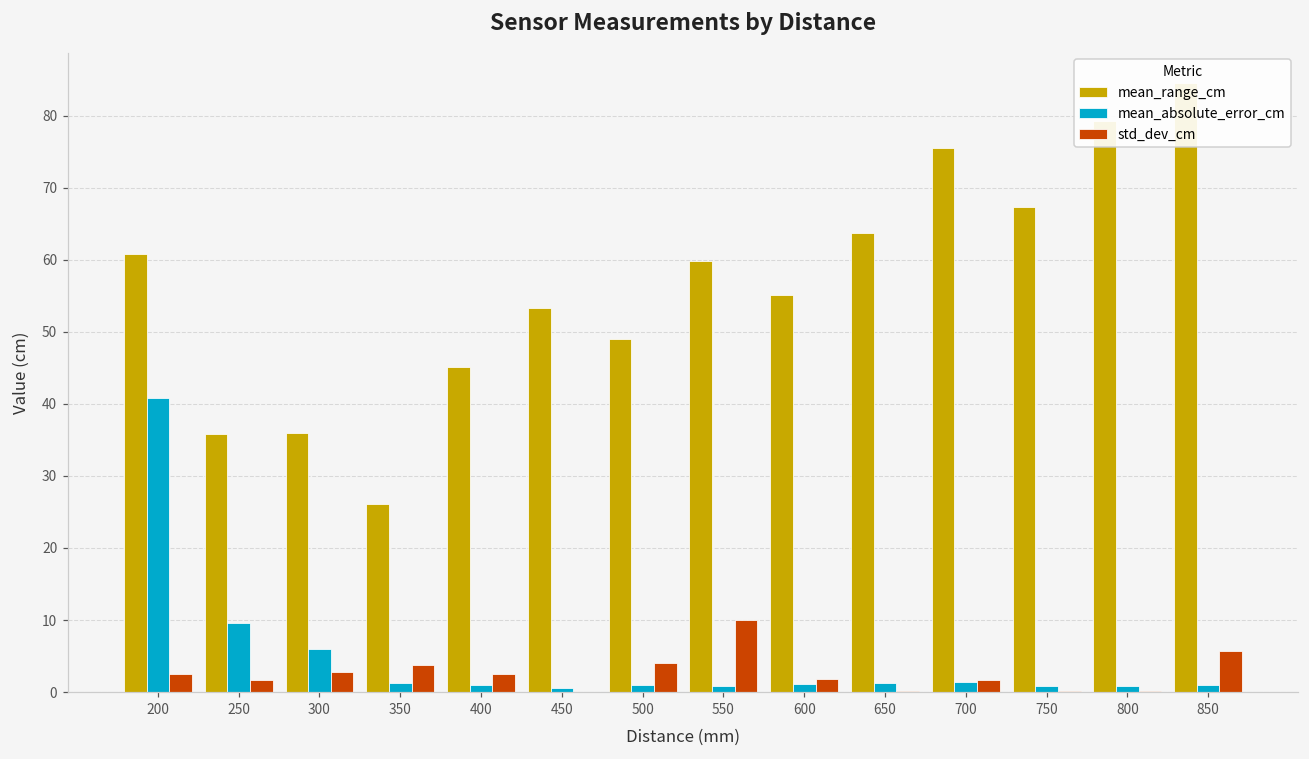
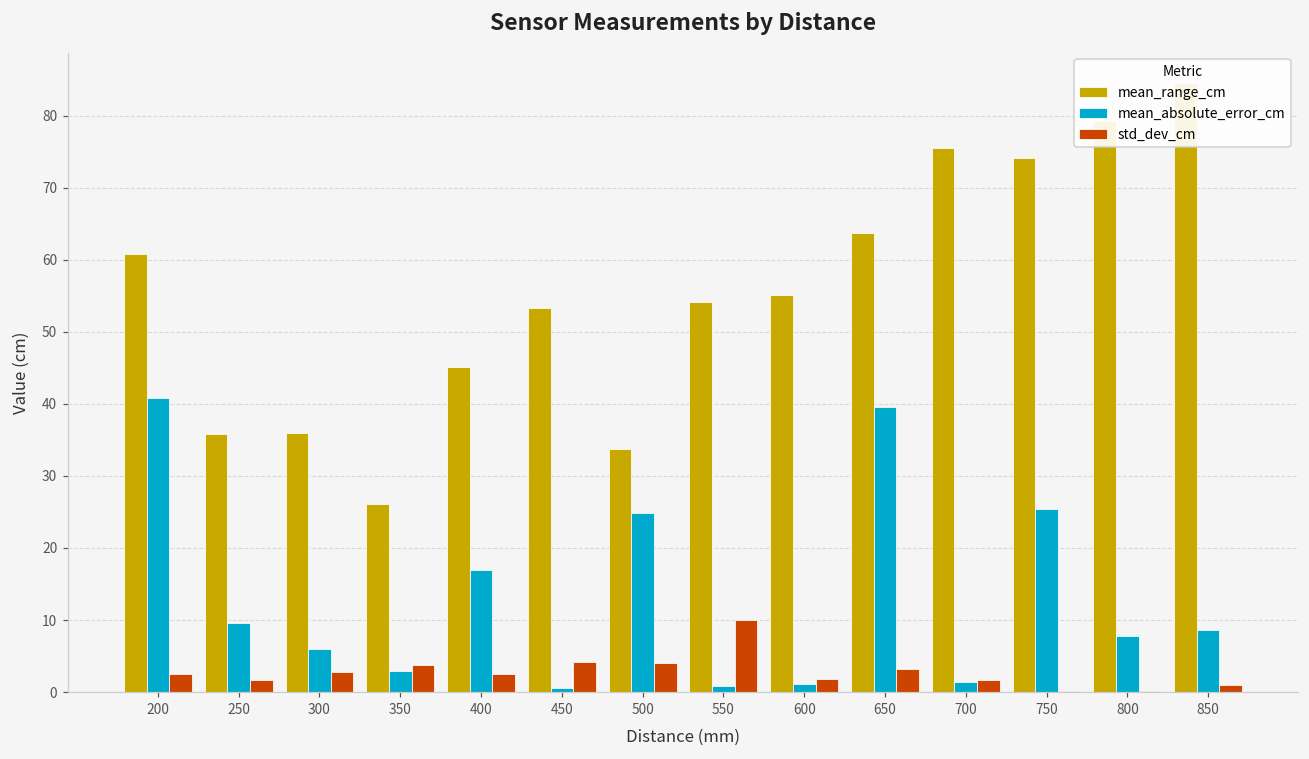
mean_absolute_error_cm, 350: 1 -> 3
mean_absolute_error_cm, 400: 1 -> 17
std_dev_cm, 450: 0 -> 4
mean_range_cm, 500: 49 -> 34
mean_absolute_error_cm, 500: 1 -> 25
mean_range_cm, 550: 60 -> 54
mean_absolute_error_cm, 650: 1 -> 40
std_dev_cm, 650: 0 -> 3
mean_range_cm, 750: 67 -> 74
mean_absolute_error_cm, 750: 1 -> 25
mean_absolute_error_cm, 800: 1 -> 8
mean_absolute_error_cm, 850: 1 -> 9
std_dev_cm, 850: 6 -> 1
